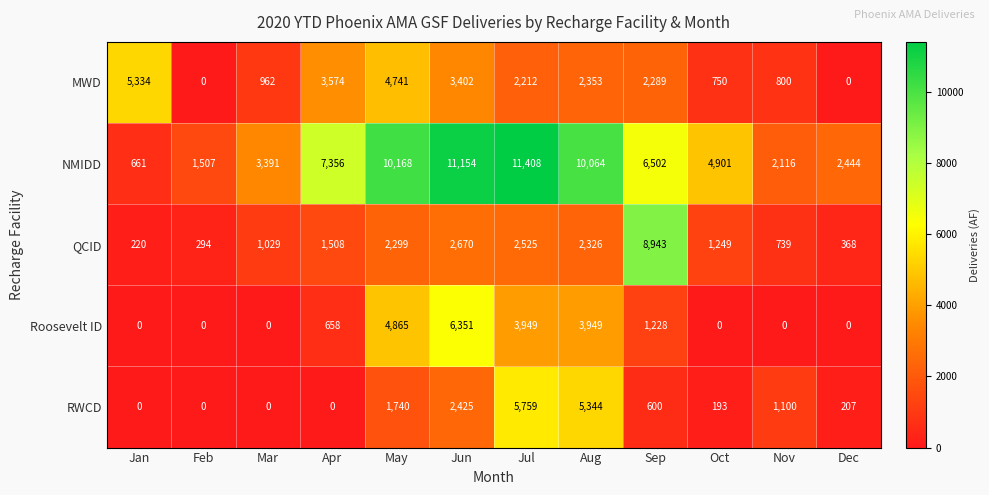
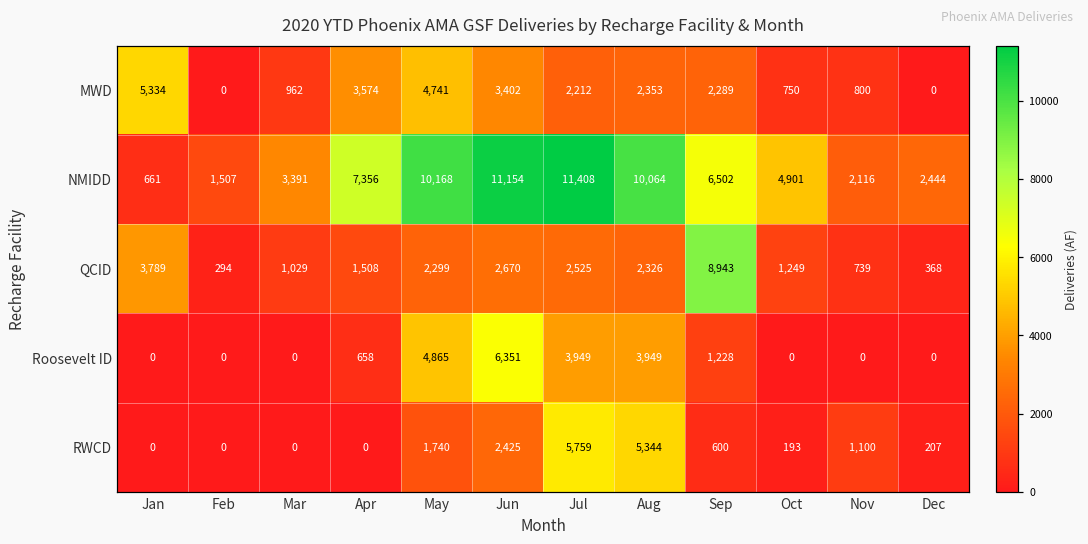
QCID, Jan: 220 -> 3,789
